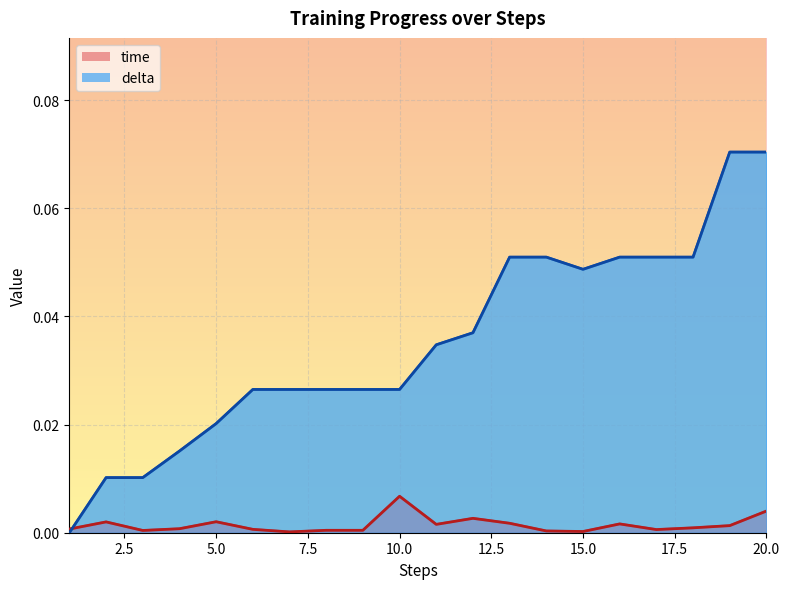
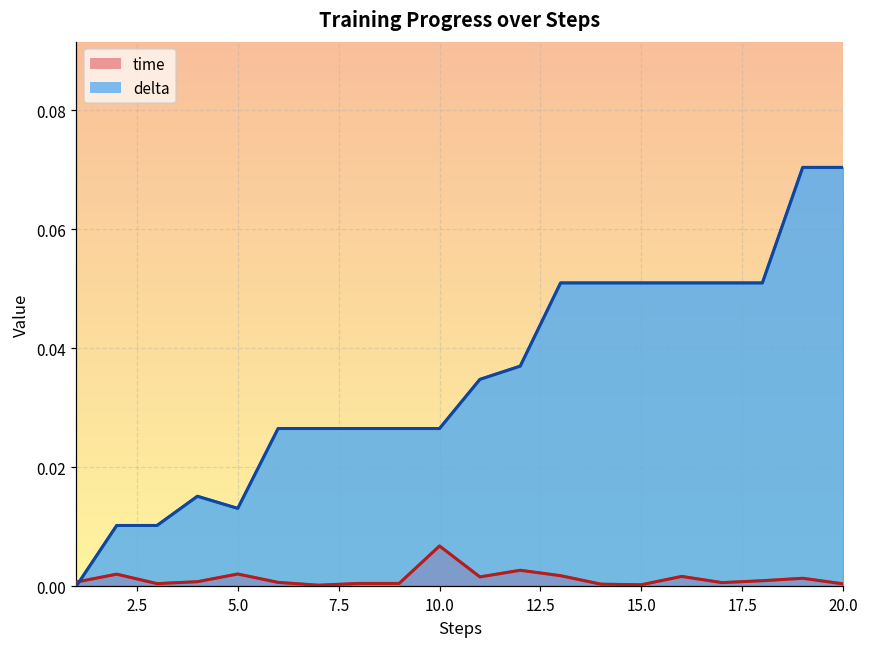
delta, 5.0: 0.020 -> 0.013
delta, 15.0: 0.049 -> 0.051
time, 20.0: 0.004 -> 0.000
